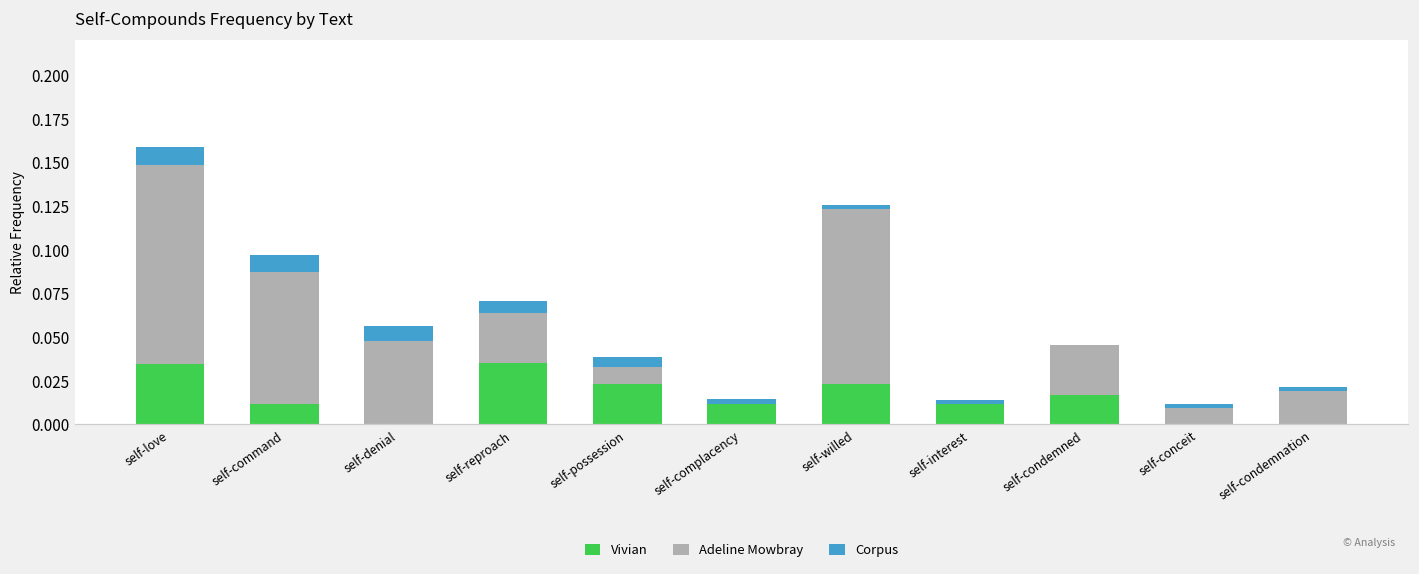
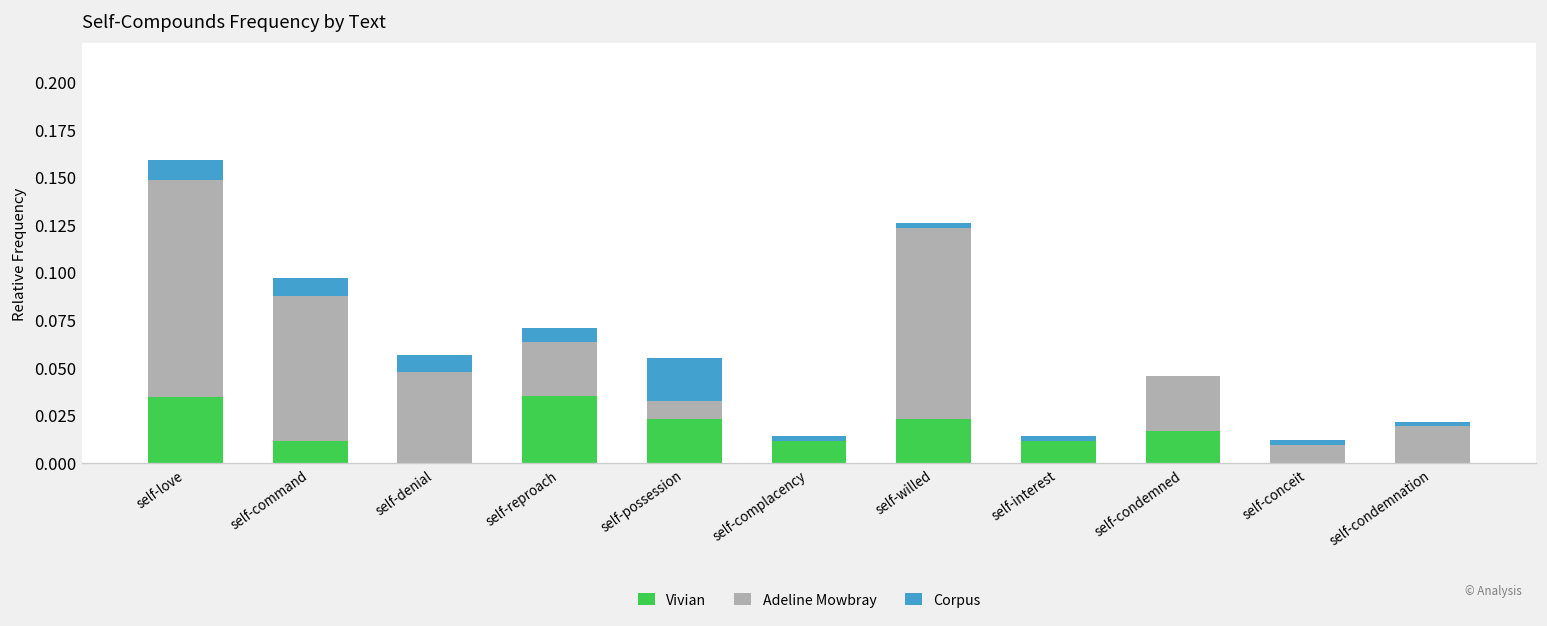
Corpus, self-possession: 0.006 -> 0.022
